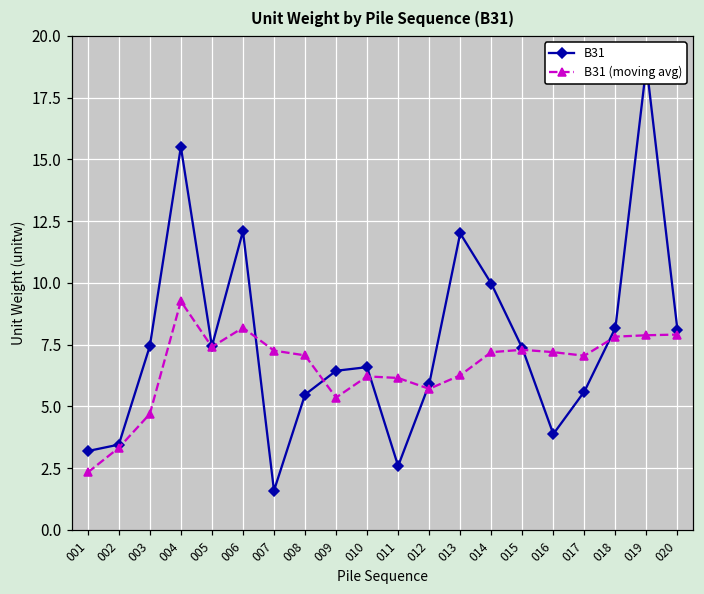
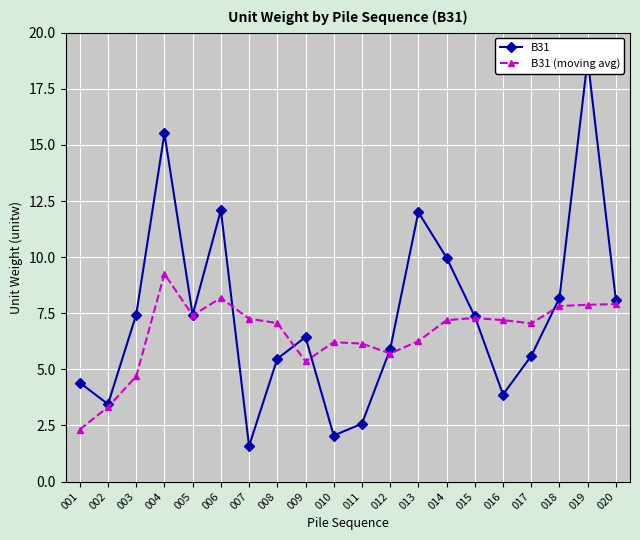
B31, 001: 3.2 -> 4.4
B31, 010: 6.6 -> 2.1
